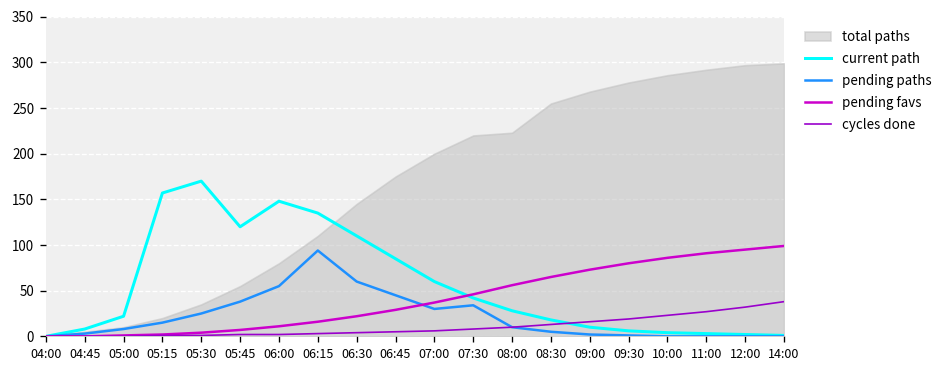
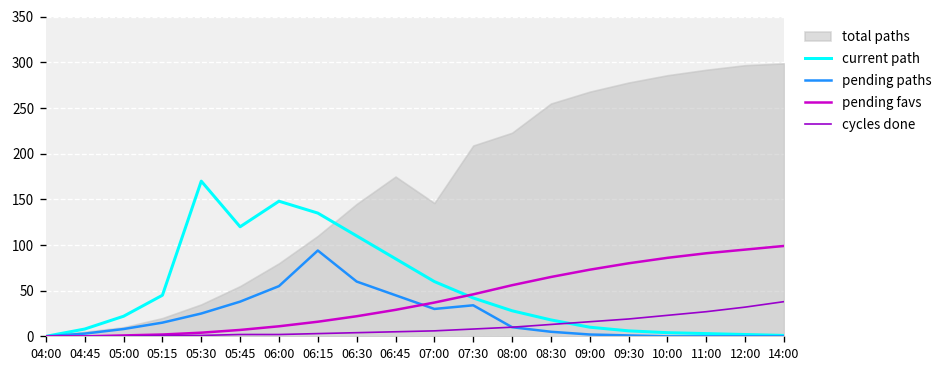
current path, 05:15: 160 -> 50
total paths, 07:00: 200 -> 150
total paths, 07:30: 220 -> 210
